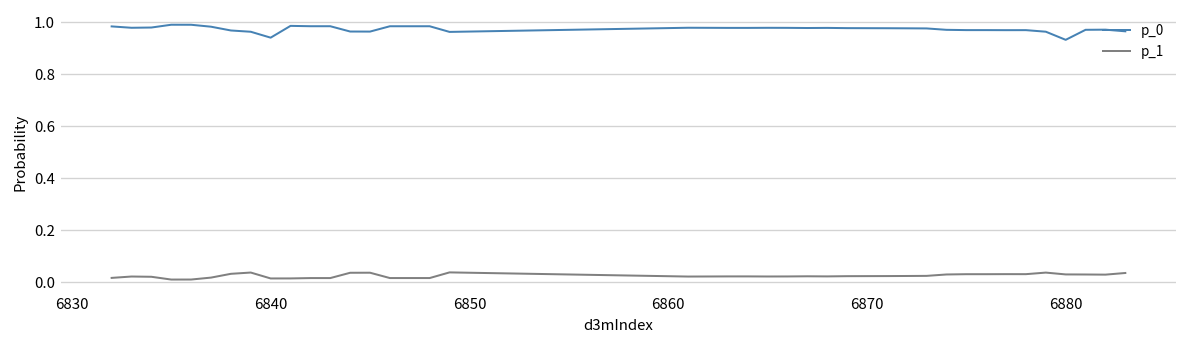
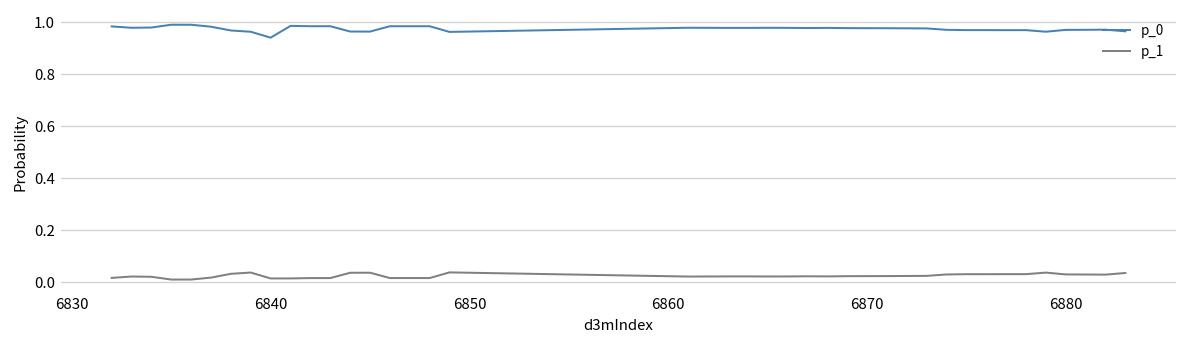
p_0, 6880: 0.93 -> 0.97
